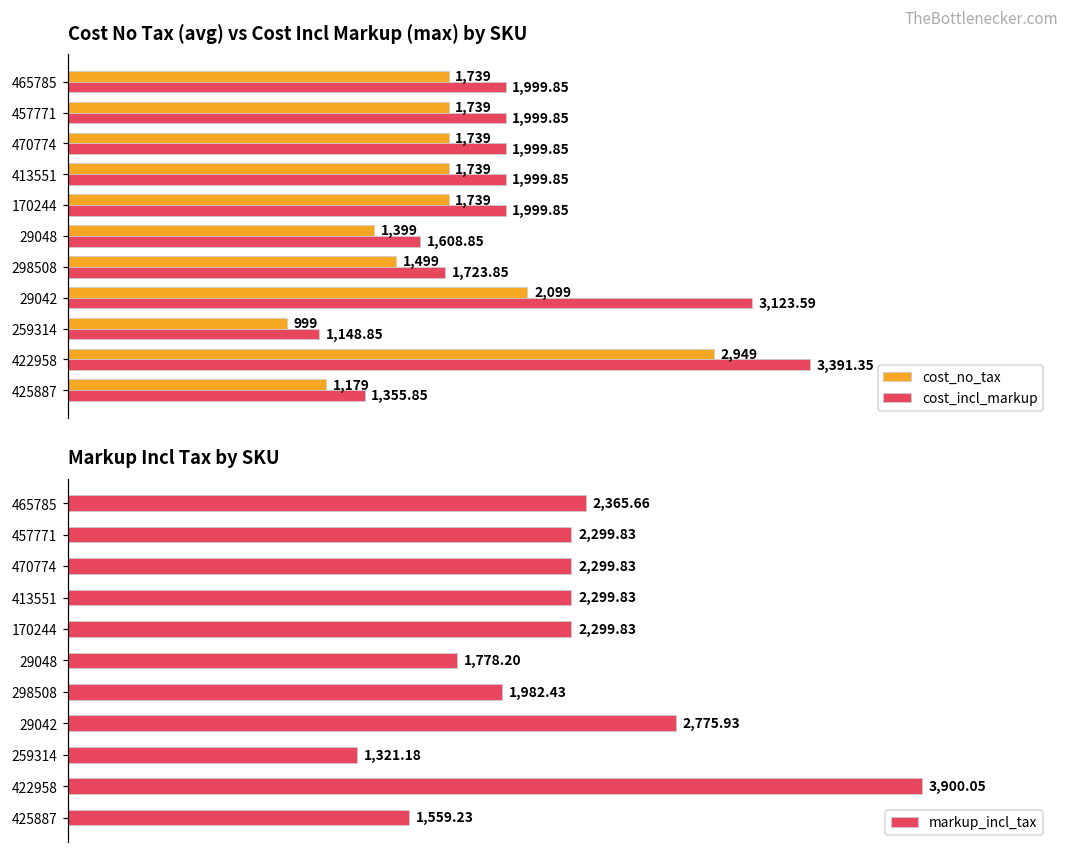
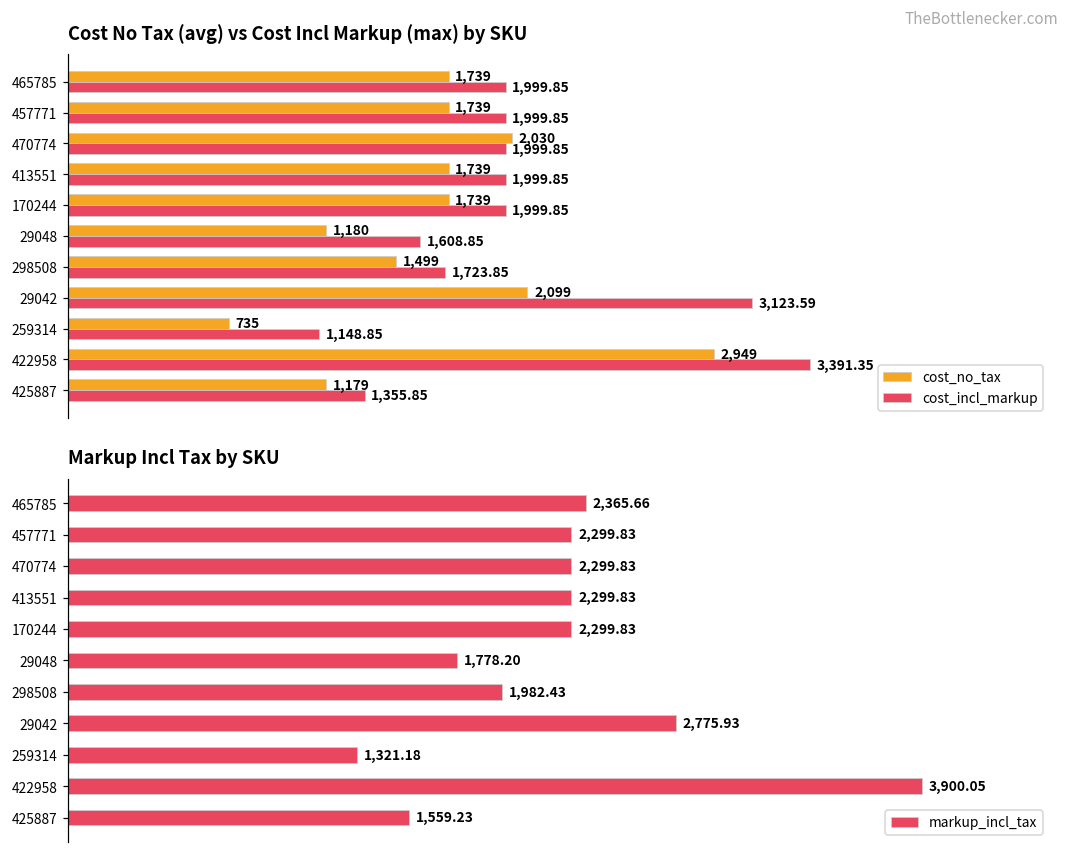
Cost No Tax (avg) vs Cost Incl Markup (max) by SKU, cost_no_tax, 470774: 1,739 -> 2,030
Cost No Tax (avg) vs Cost Incl Markup (max) by SKU, cost_no_tax, 29048: 1,399 -> 1,180
Cost No Tax (avg) vs Cost Incl Markup (max) by SKU, cost_no_tax, 259314: 999 -> 735
